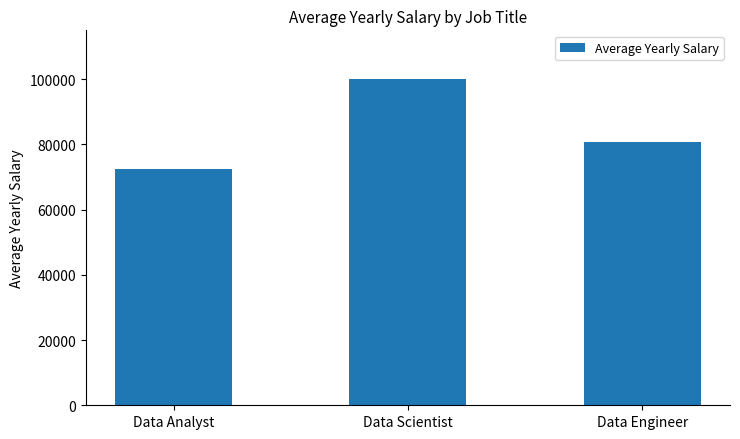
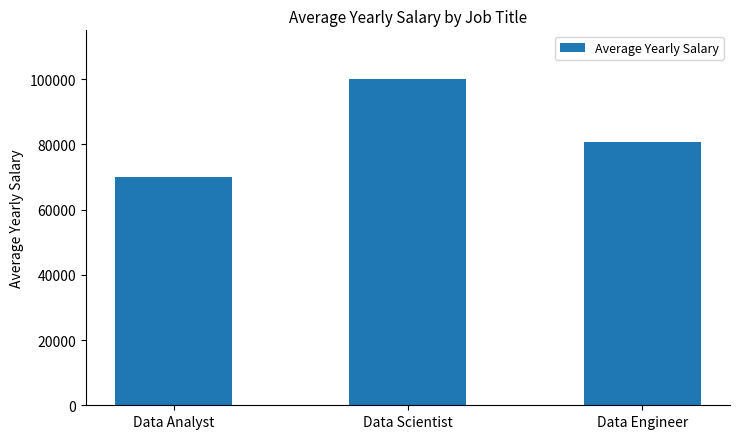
Data Analyst: 73000 -> 70000
